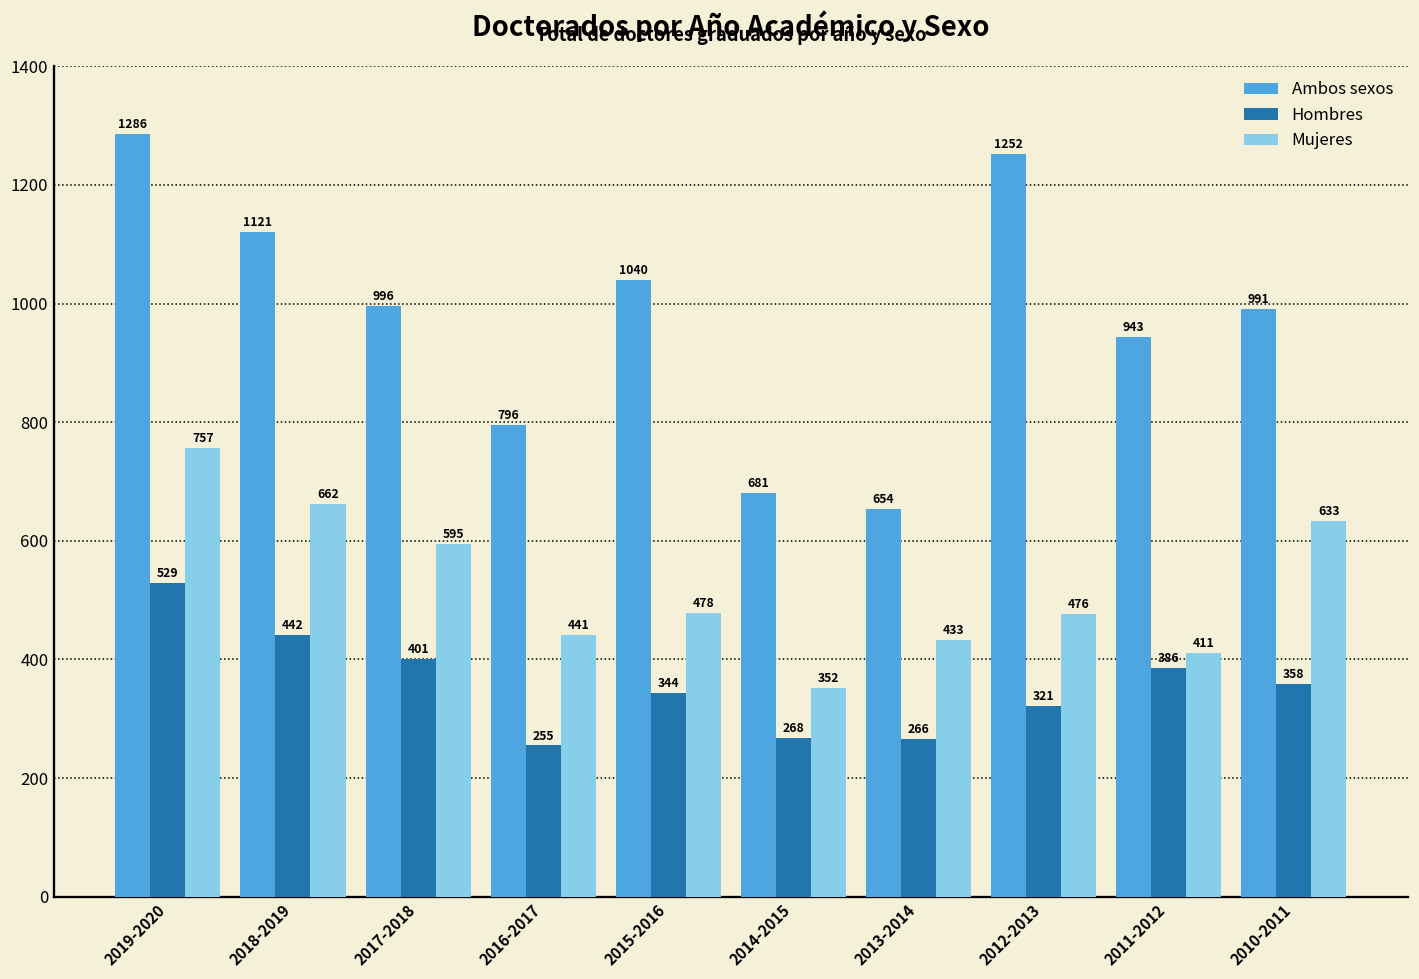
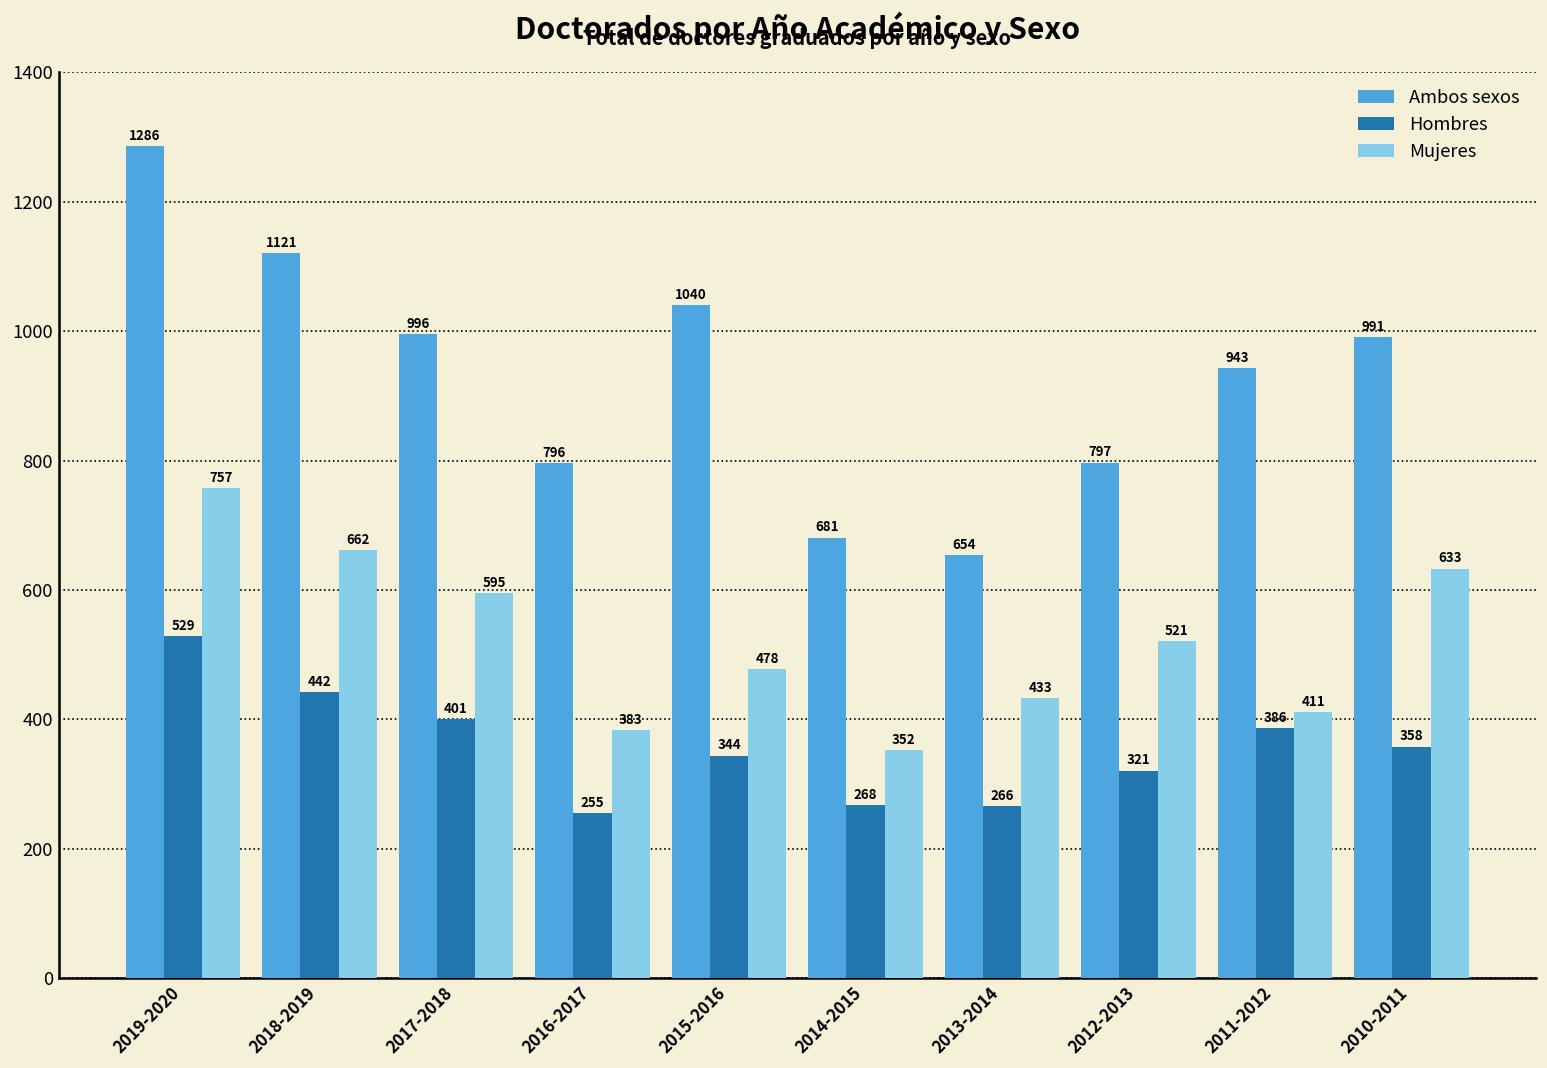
Mujeres, 2016-2017: 441 -> 383
Ambos sexos, 2012-2013: 1252 -> 797
Mujeres, 2012-2013: 476 -> 521
